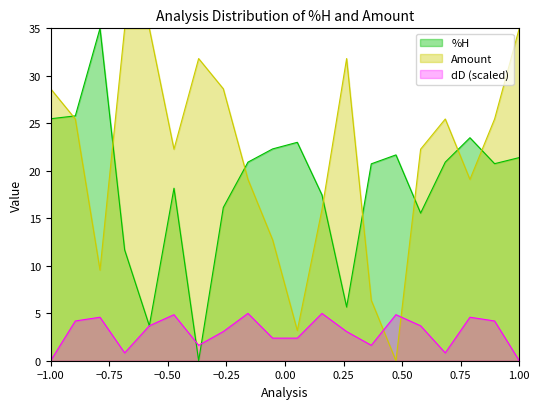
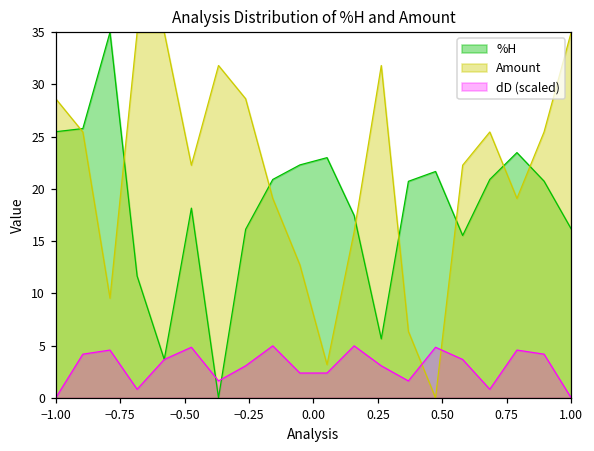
%H, 1.00: 21 -> 16
